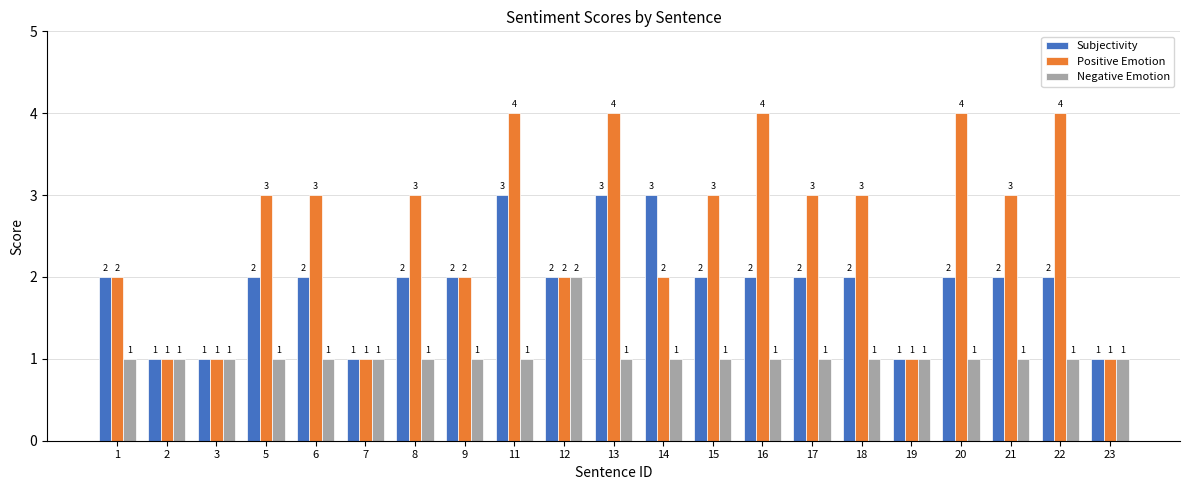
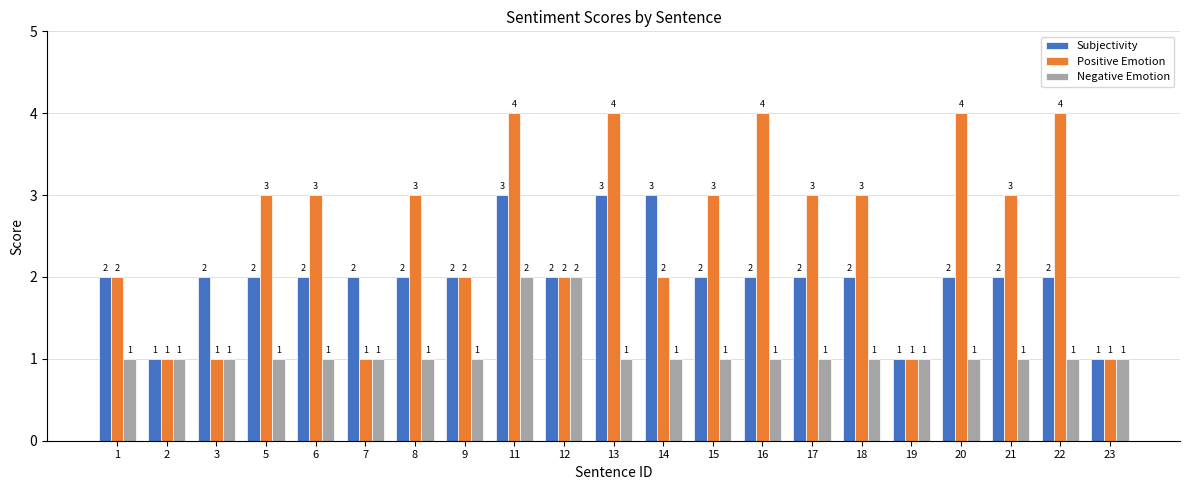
Subjectivity, 3: 1 -> 2
Subjectivity, 7: 1 -> 2
Negative Emotion, 11: 1 -> 2
